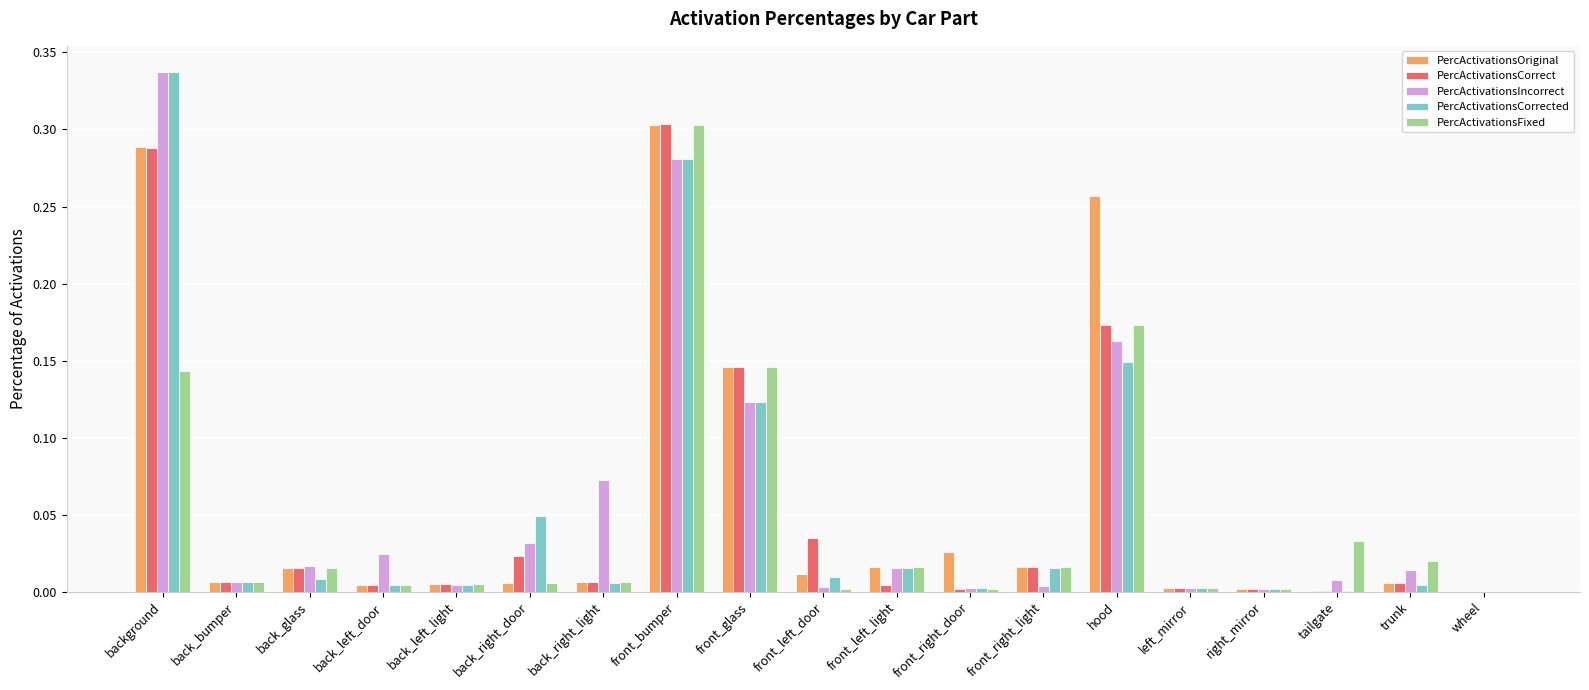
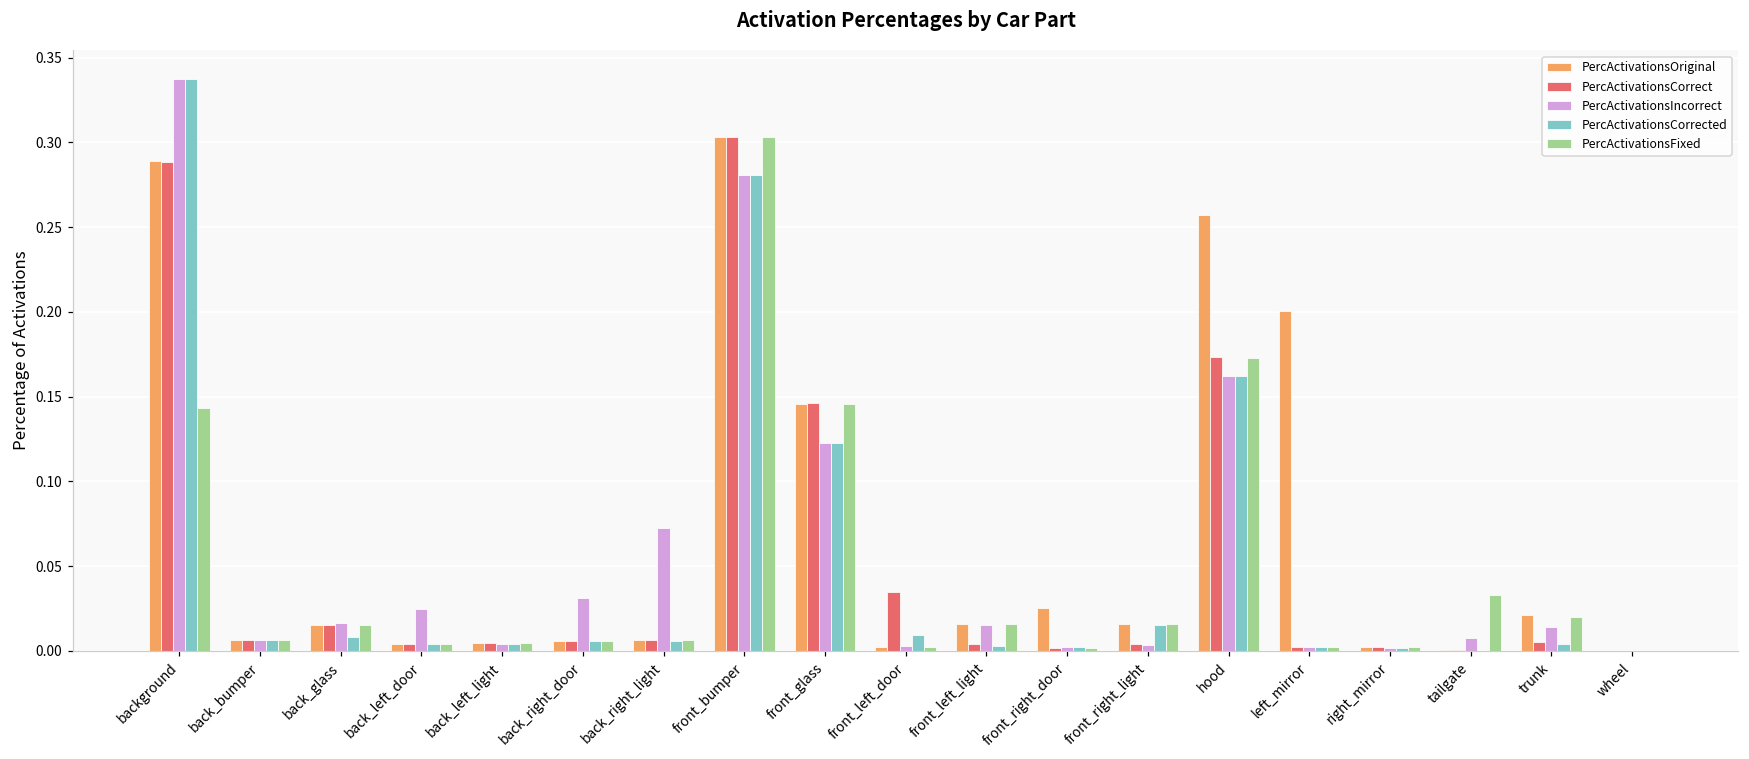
PercActivationsCorrect, back_right_door: 0.023 -> 0.006
PercActivationsCorrected, back_right_door: 0.049 -> 0.006
PercActivationsOriginal, front_left_door: 0.011 -> 0.002
PercActivationsCorrected, front_left_light: 0.016 -> 0.003
PercActivationsCorrect, front_right_light: 0.016 -> 0.004
PercActivationsCorrected, hood: 0.149 -> 0.162
PercActivationsOriginal, left_mirror: 0.002 -> 0.201
PercActivationsOriginal, trunk: 0.006 -> 0.021
